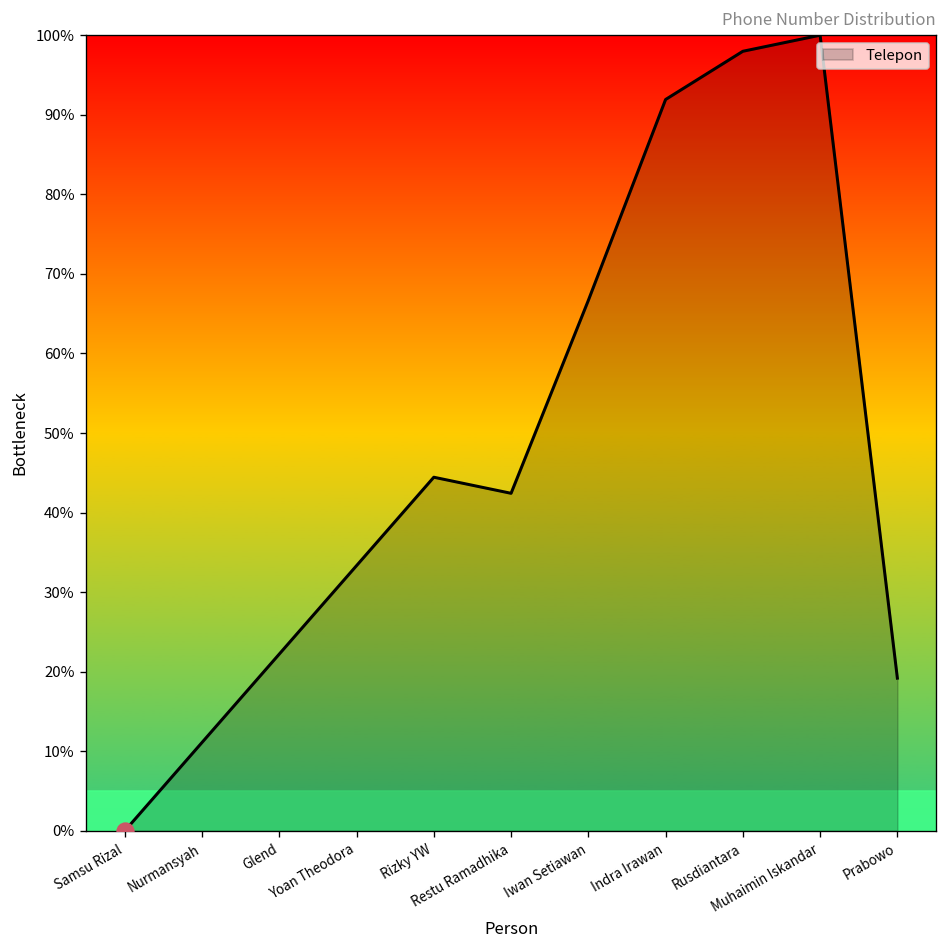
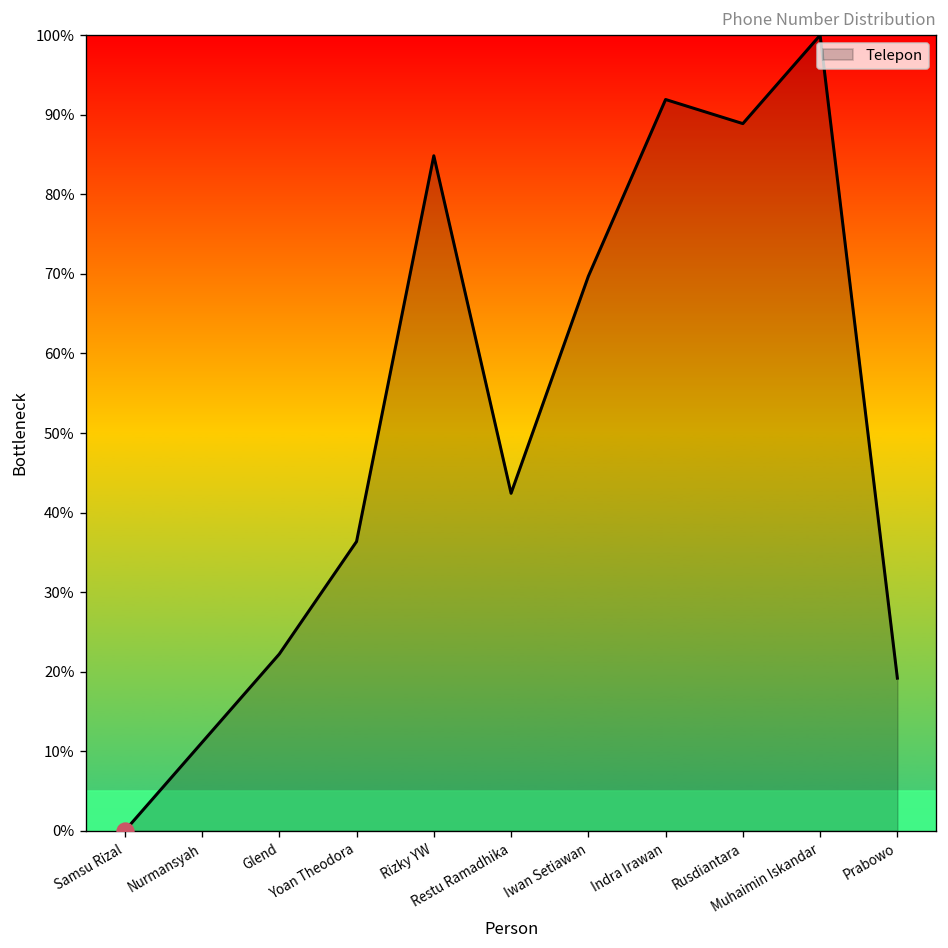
Telepon, Yoan Theodora: 33% -> 36%
Telepon, Rizky YW: 44% -> 85%
Telepon, Iwan Setiawan: 67% -> 70%
Telepon, Rusdiantara: 98% -> 89%
